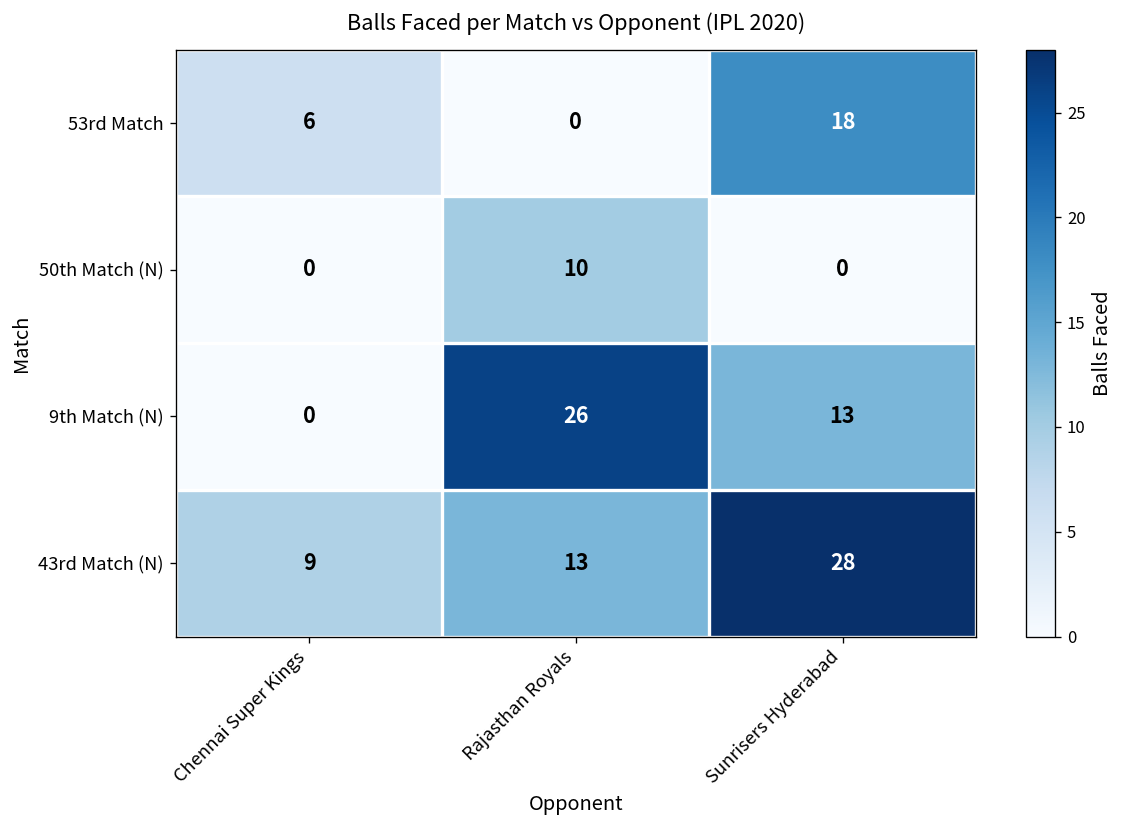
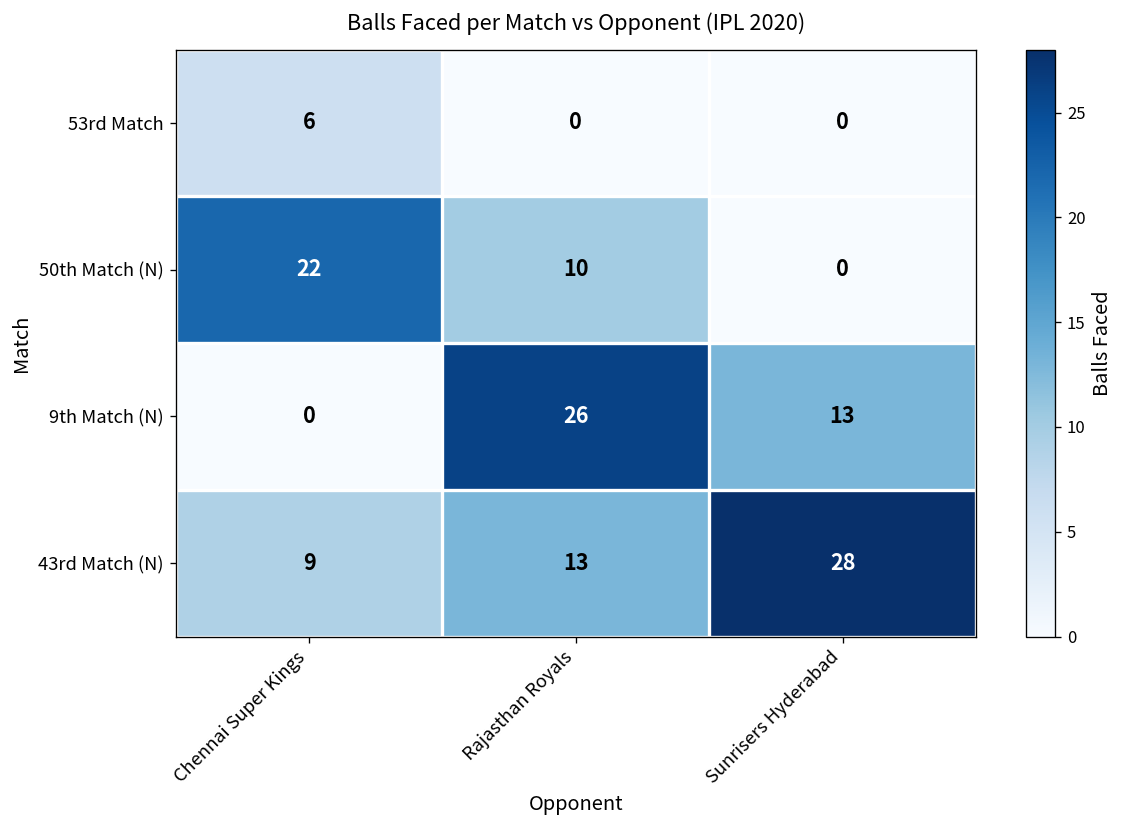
53rd Match, Sunrisers Hyderabad: 18 -> 0
50th Match (N), Chennai Super Kings: 0 -> 22
